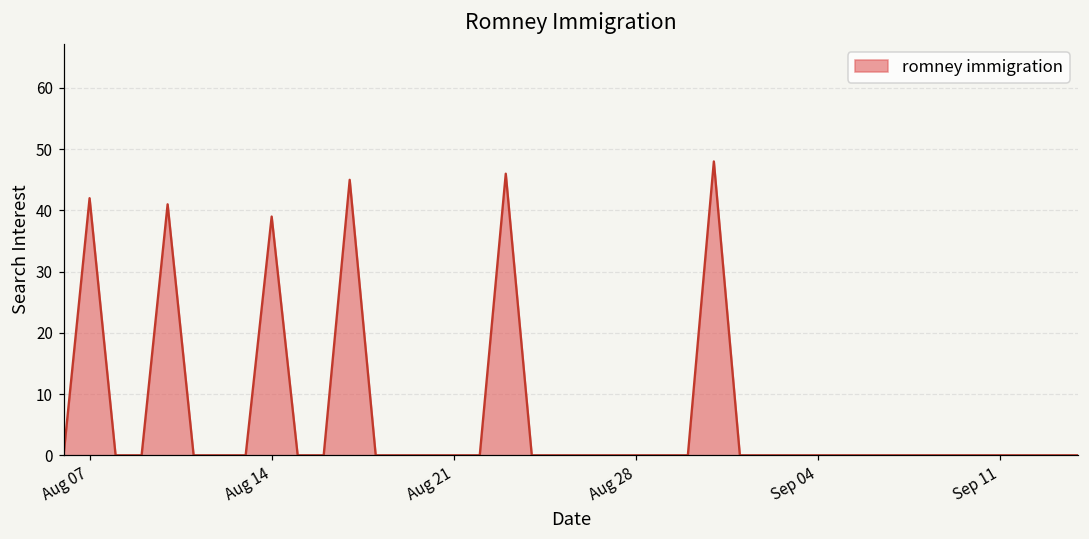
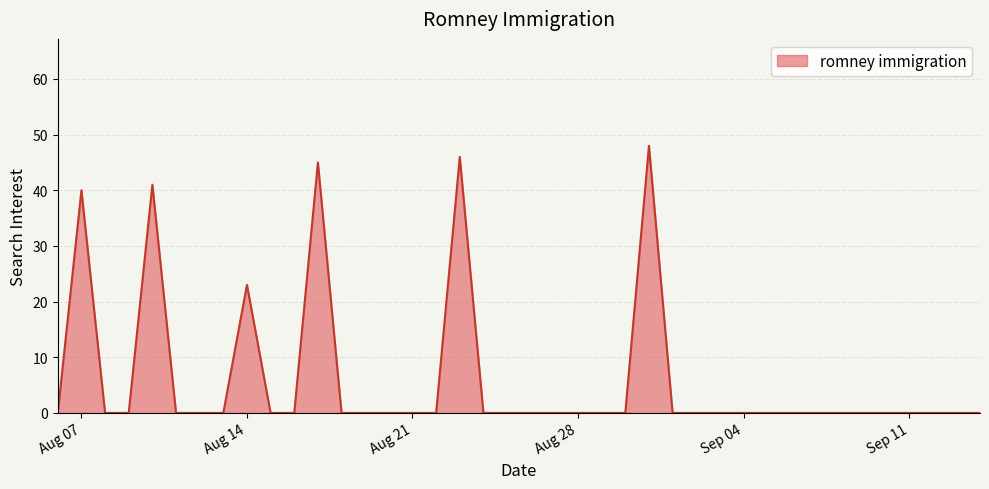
Aug 07: 42 -> 40
Aug 14: 39 -> 23
